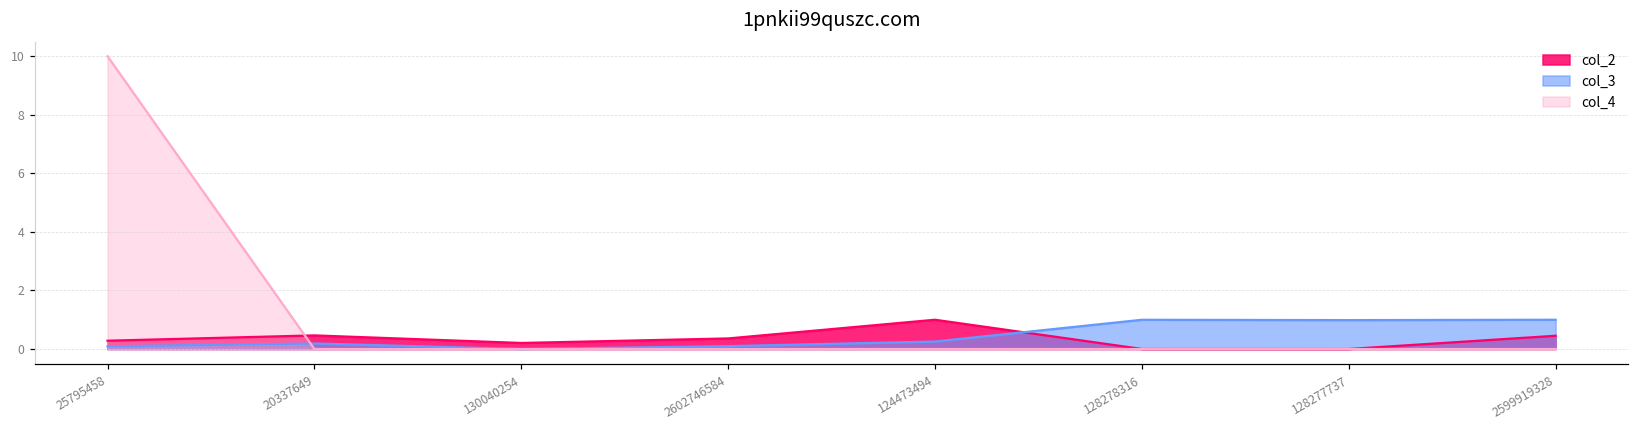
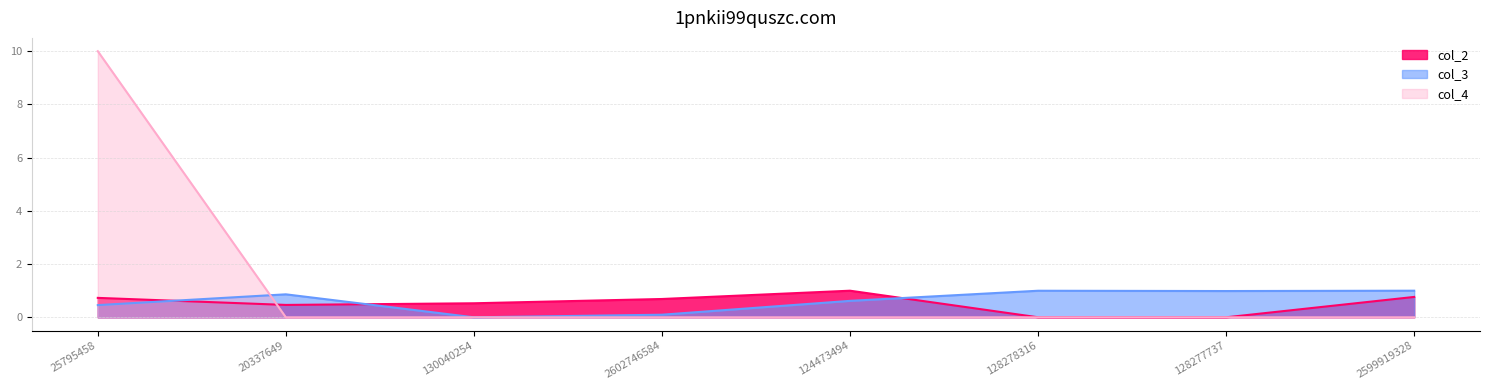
col_2, 25795458: 0.3 -> 0.7
col_3, 25795458: 0.1 -> 0.5
col_3, 20337649: 0.2 -> 0.9
col_2, 130040254: 0.2 -> 0.5
col_2, 2602746584: 0.4 -> 0.7
col_3, 124473494: 0.3 -> 0.6
col_2, 2599919328: 0.5 -> 0.8
